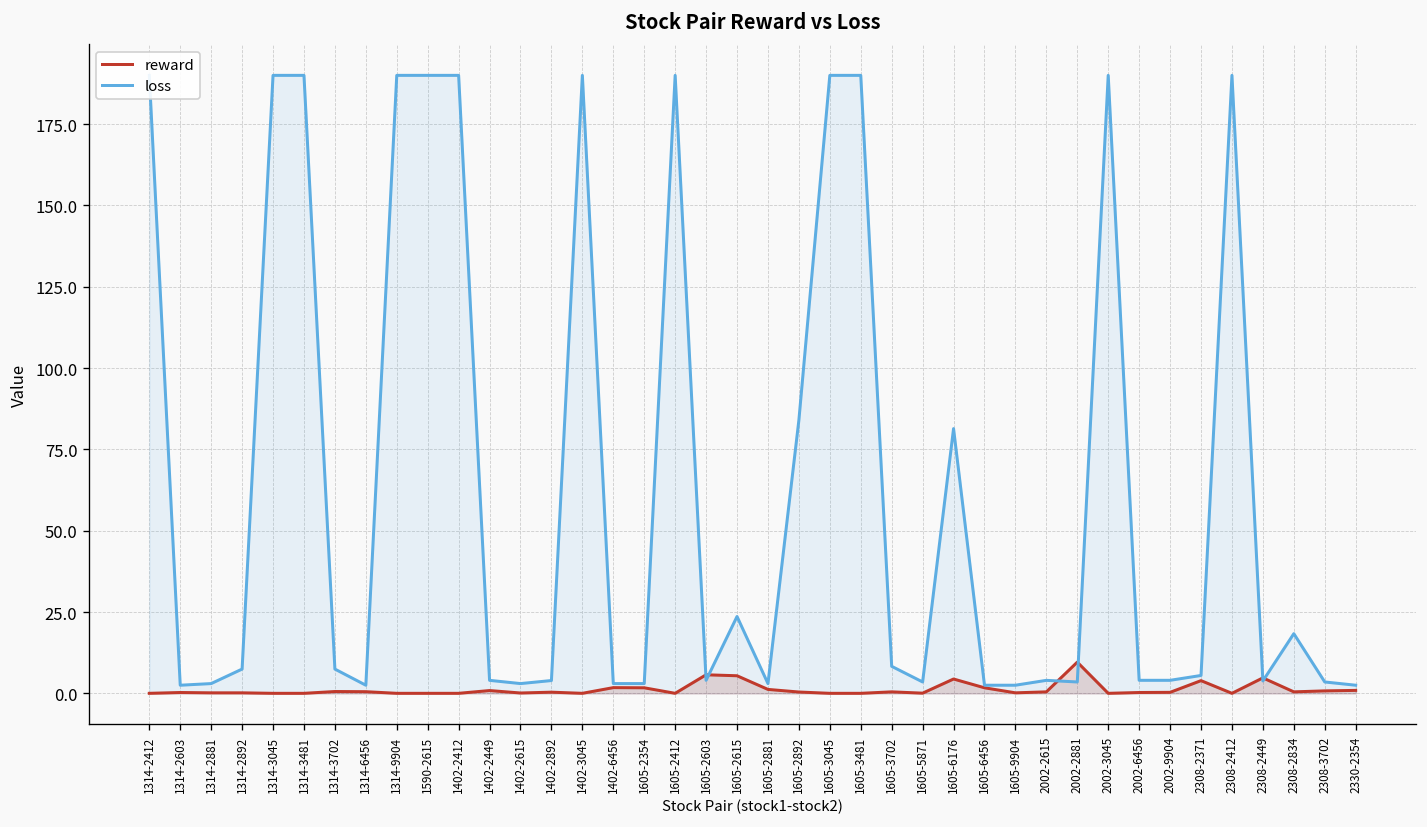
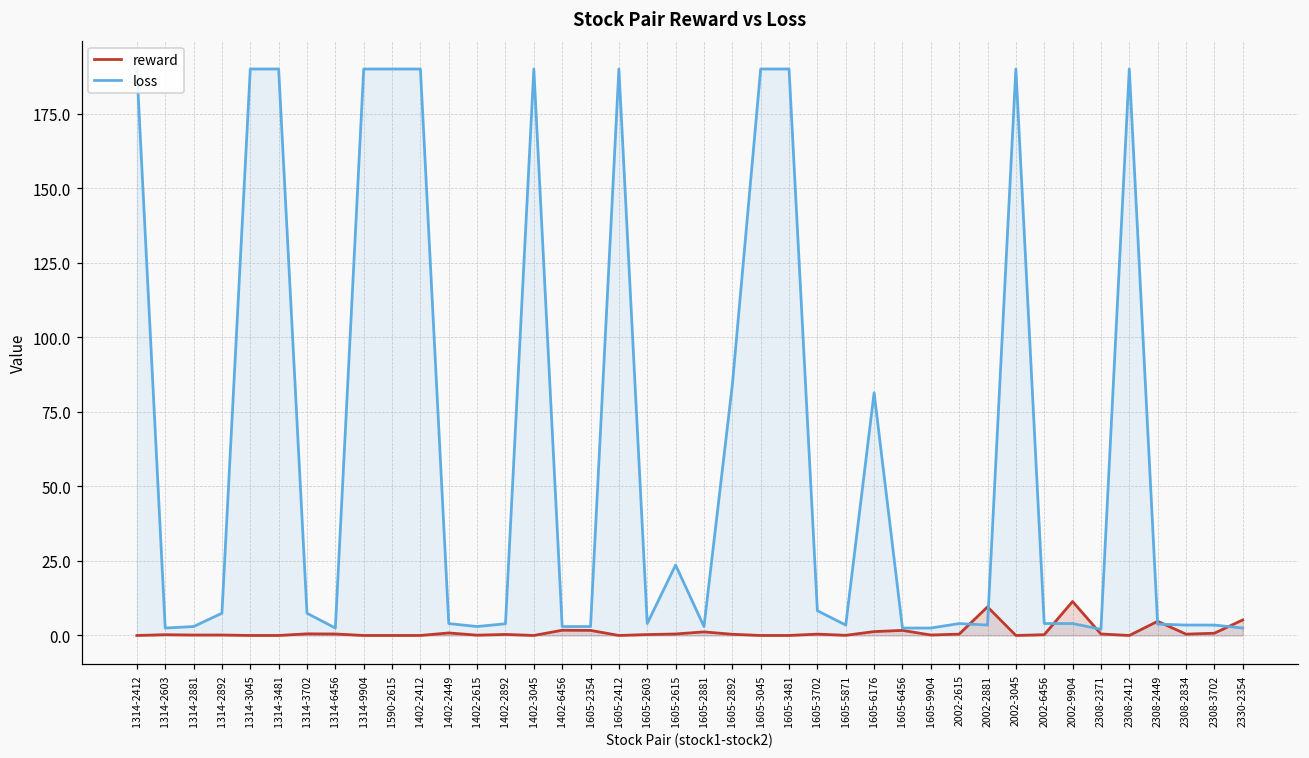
reward, 1605-2603: 6 -> 0
reward, 1605-2615: 5 -> 1
reward, 1605-6176: 4 -> 1
reward, 2002-9904: 0 -> 11
reward, 2308-2371: 4 -> 1
loss, 2308-2371: 5 -> 2
loss, 2308-2834: 18 -> 3
reward, 2330-2354: 1 -> 5
